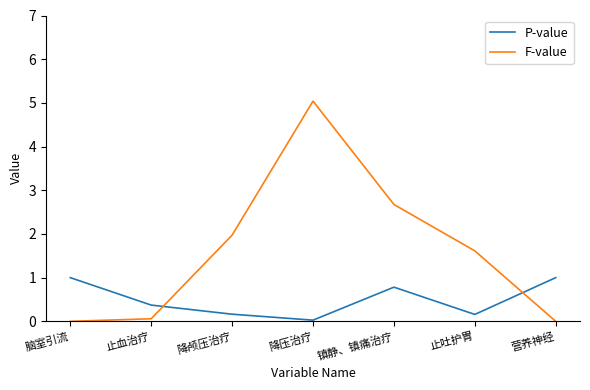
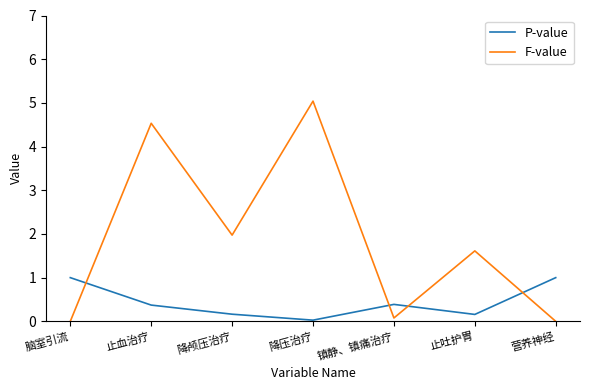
F-value, 止血治疗: 0.1 -> 4.5
P-value, 镇静、镇痛治疗: 0.8 -> 0.4
F-value, 镇静、镇痛治疗: 2.7 -> 0.1
